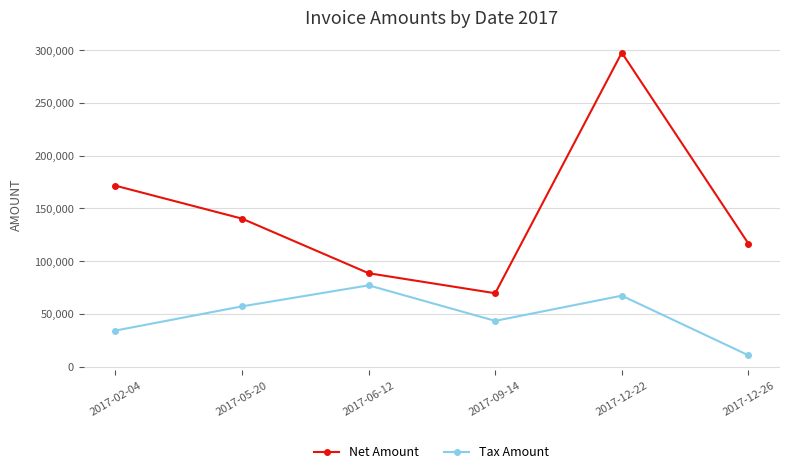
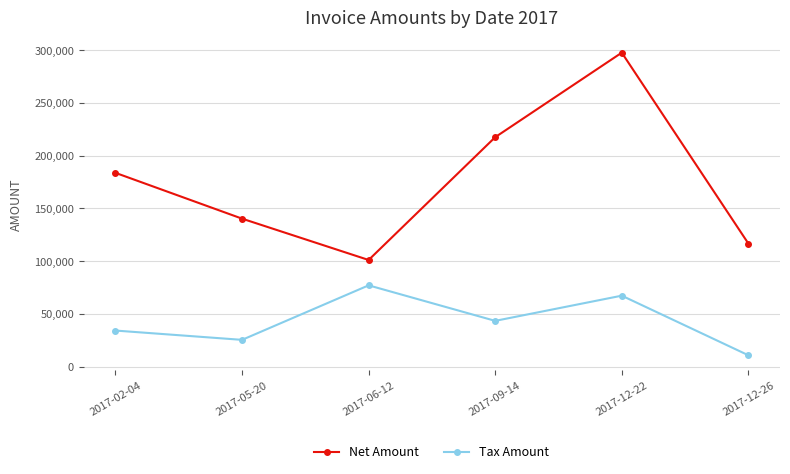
Net Amount, 2017-02-04: 172,000 -> 184,000
Tax Amount, 2017-05-20: 57,000 -> 26,000
Net Amount, 2017-06-12: 89,000 -> 101,000
Net Amount, 2017-09-14: 70,000 -> 218,000
